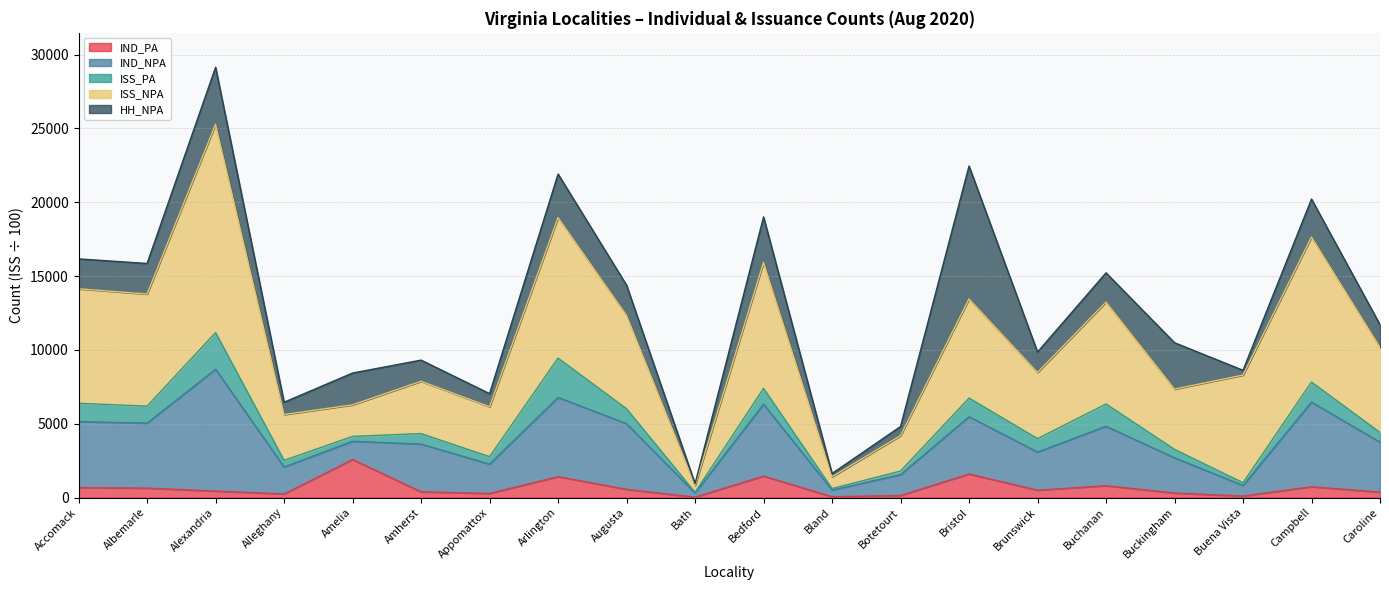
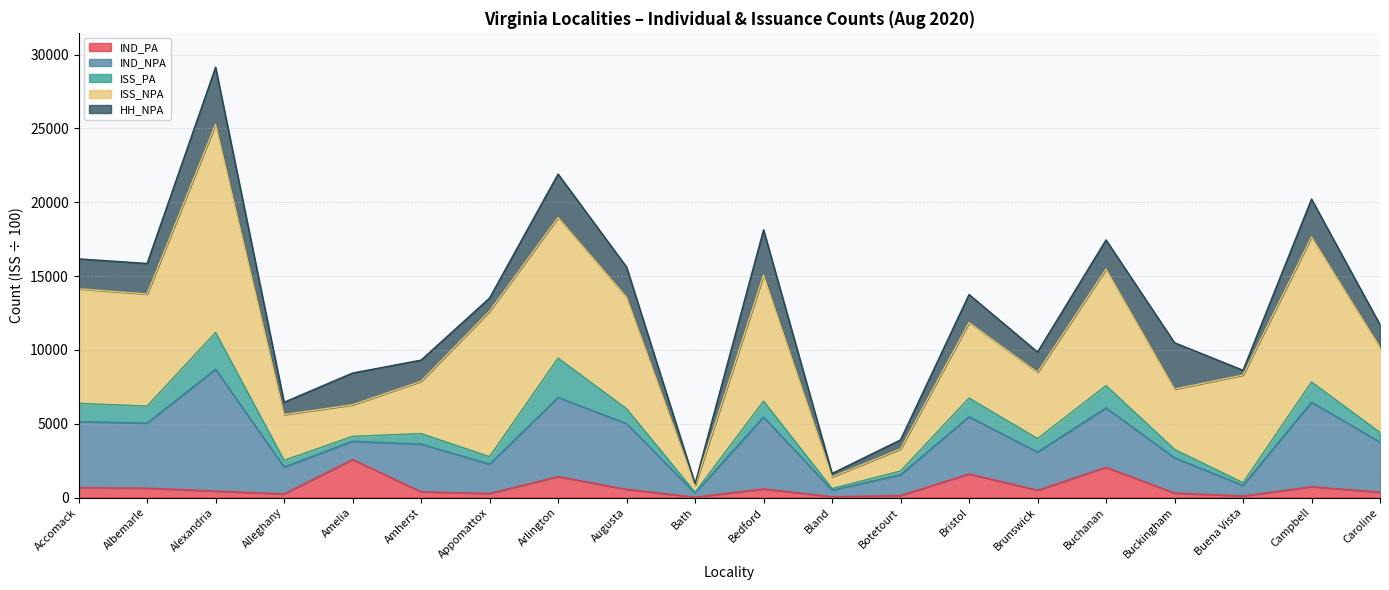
ISS_NPA, Appomattox: 3400 -> 9900
ISS_NPA, Augusta: 6300 -> 7600
IND_PA, Bedford: 1500 -> 600
ISS_NPA, Botetourt: 2400 -> 1500
ISS_NPA, Bristol: 6700 -> 5100
HH_NPA, Bristol: 9000 -> 1900
IND_PA, Buchanan: 800 -> 2000
ISS_NPA, Buchanan: 6900 -> 7900
